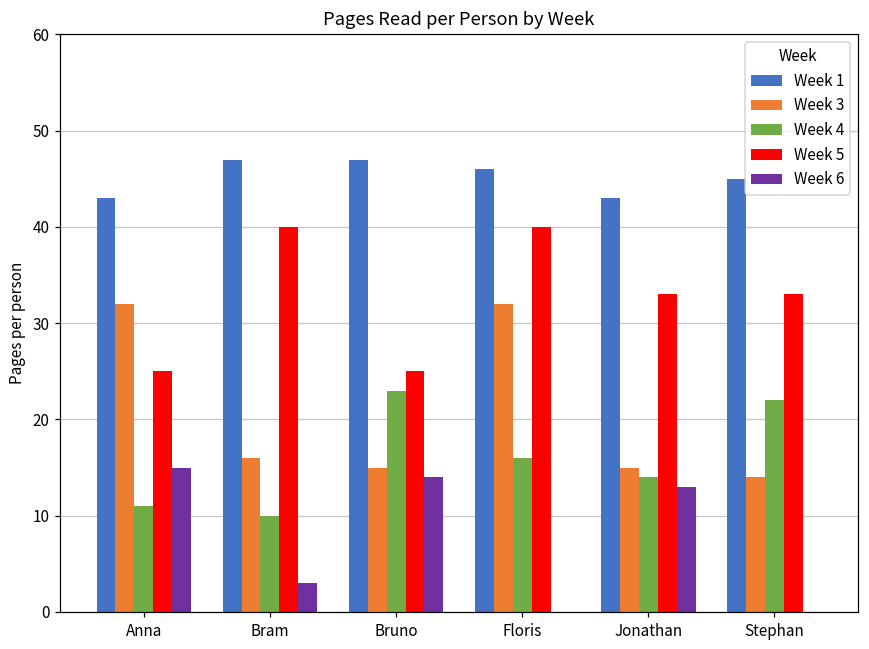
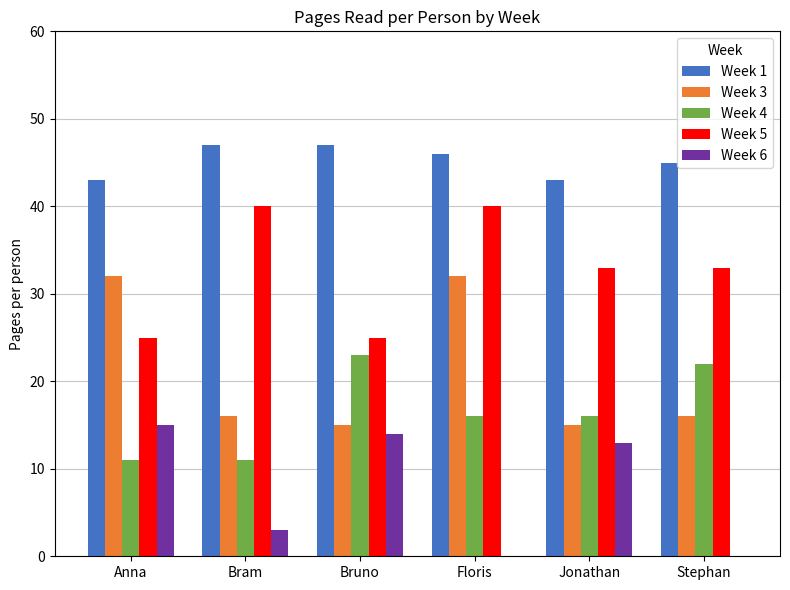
Week 4, Bram: 10 -> 11
Week 4, Jonathan: 14 -> 16
Week 3, Stephan: 14 -> 16
